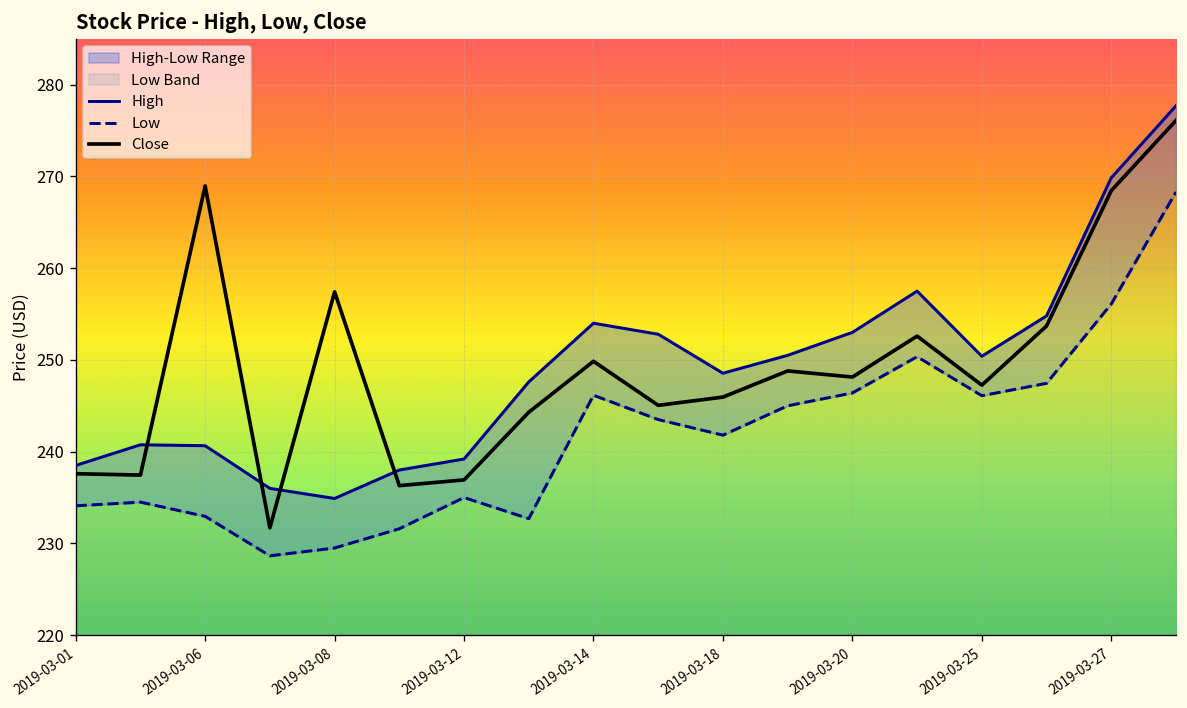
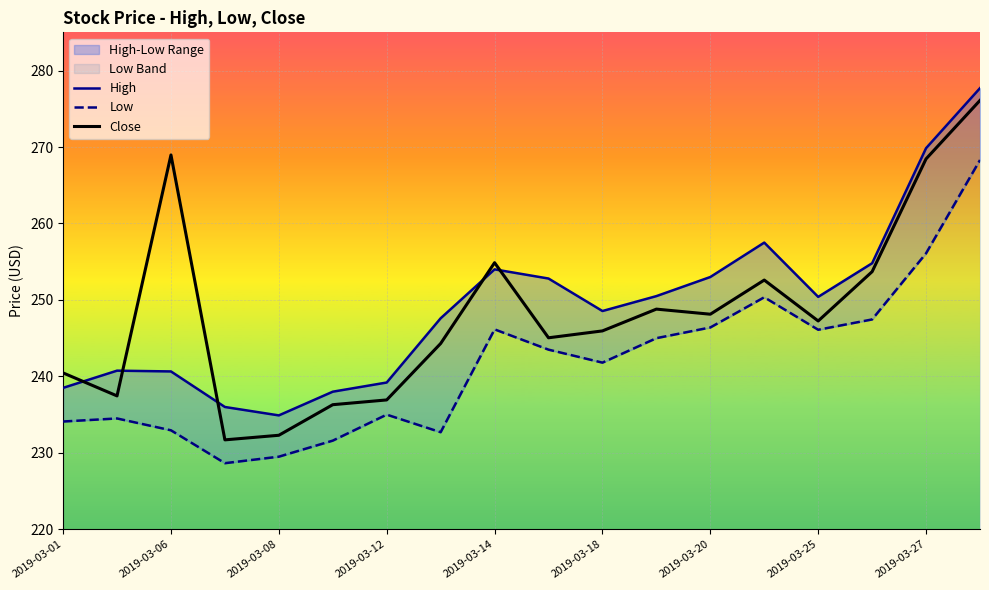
Close, 2019-03-01: 238 -> 240
Close, 2019-03-08: 257 -> 232
Close, 2019-03-14: 250 -> 255
